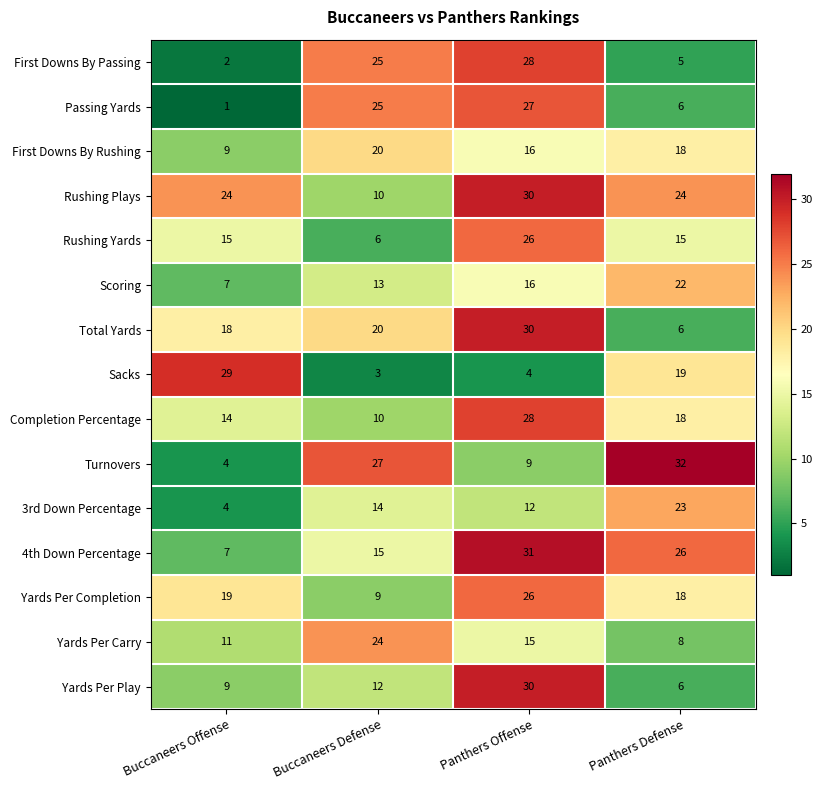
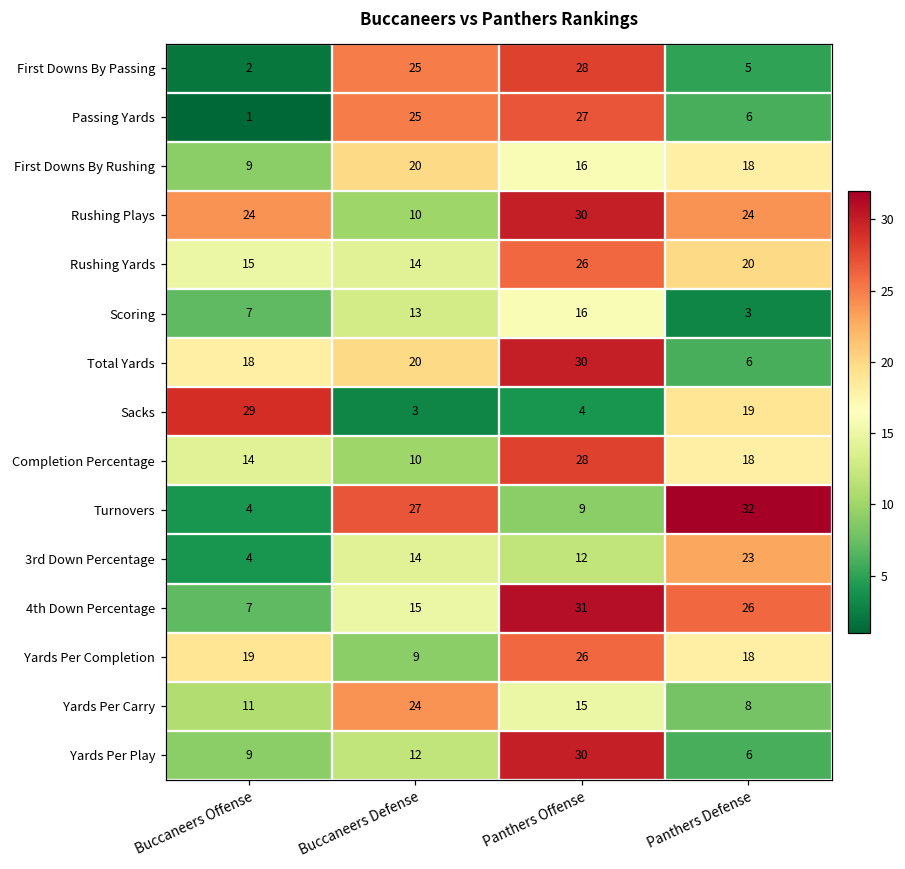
Rushing Yards, Buccaneers Defense: 6 -> 14
Rushing Yards, Panthers Defense: 15 -> 20
Scoring, Panthers Defense: 22 -> 3
